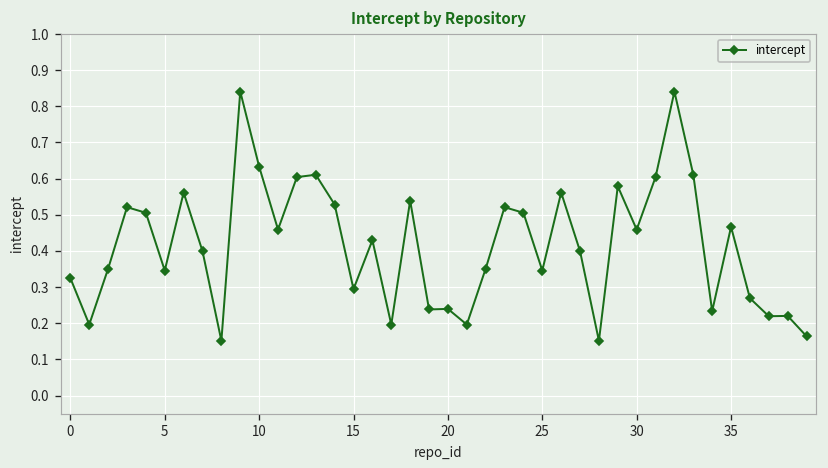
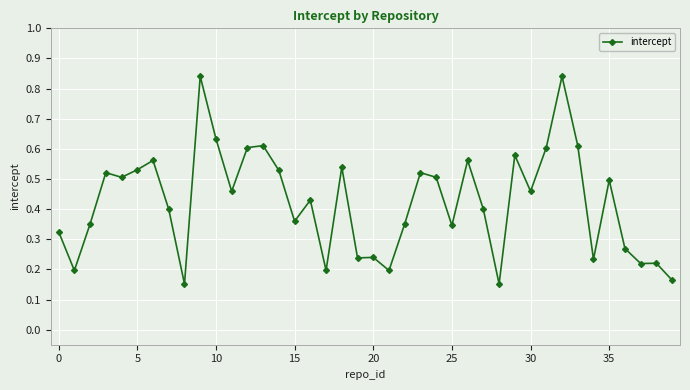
5: 0.35 -> 0.53
15: 0.29 -> 0.36
35: 0.47 -> 0.50
